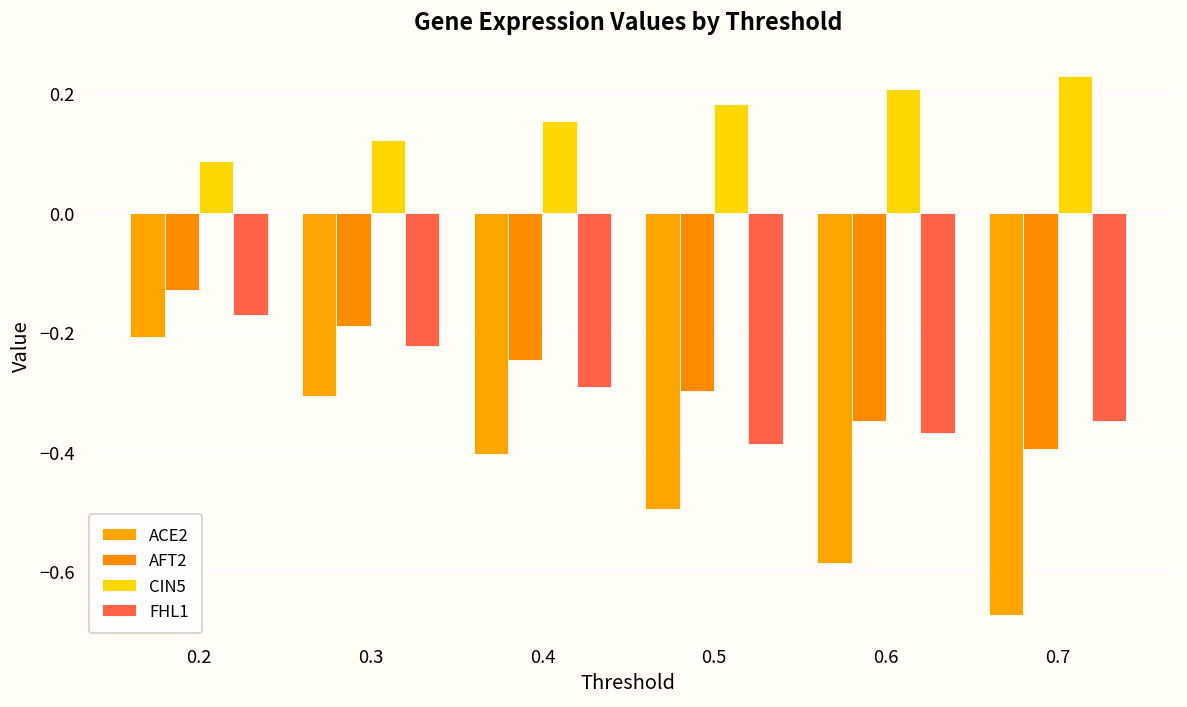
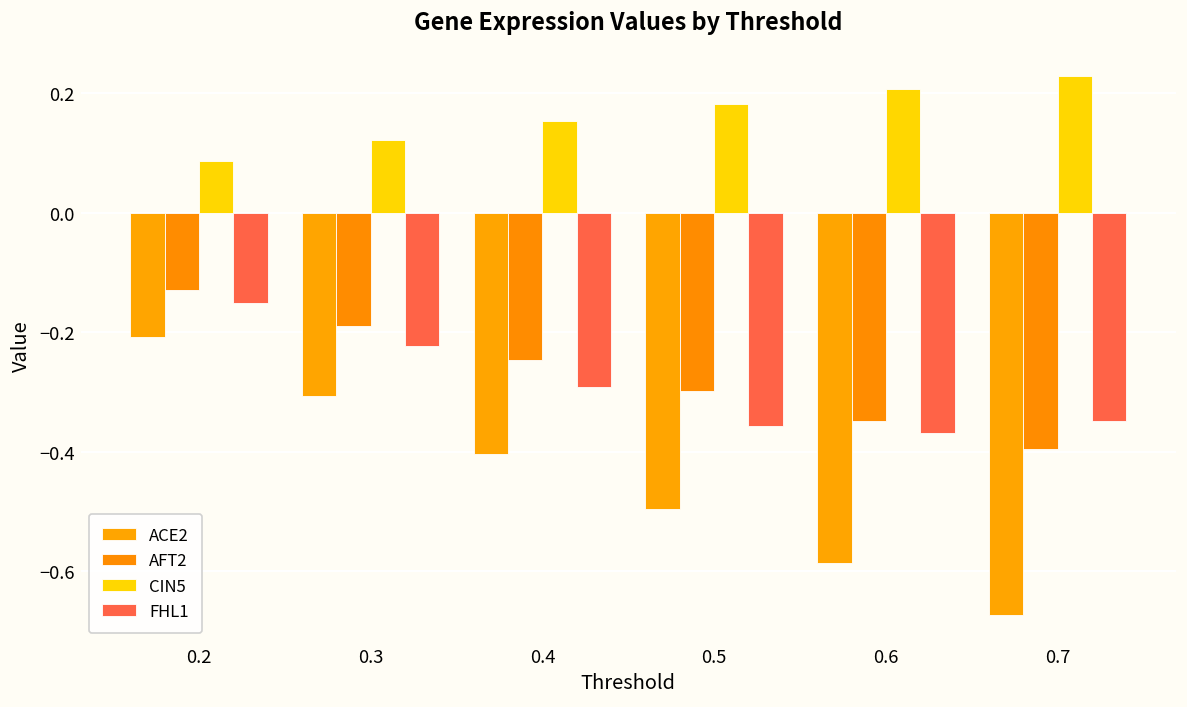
FHL1, 0.2: -0.17 -> -0.15
FHL1, 0.5: -0.39 -> -0.36
